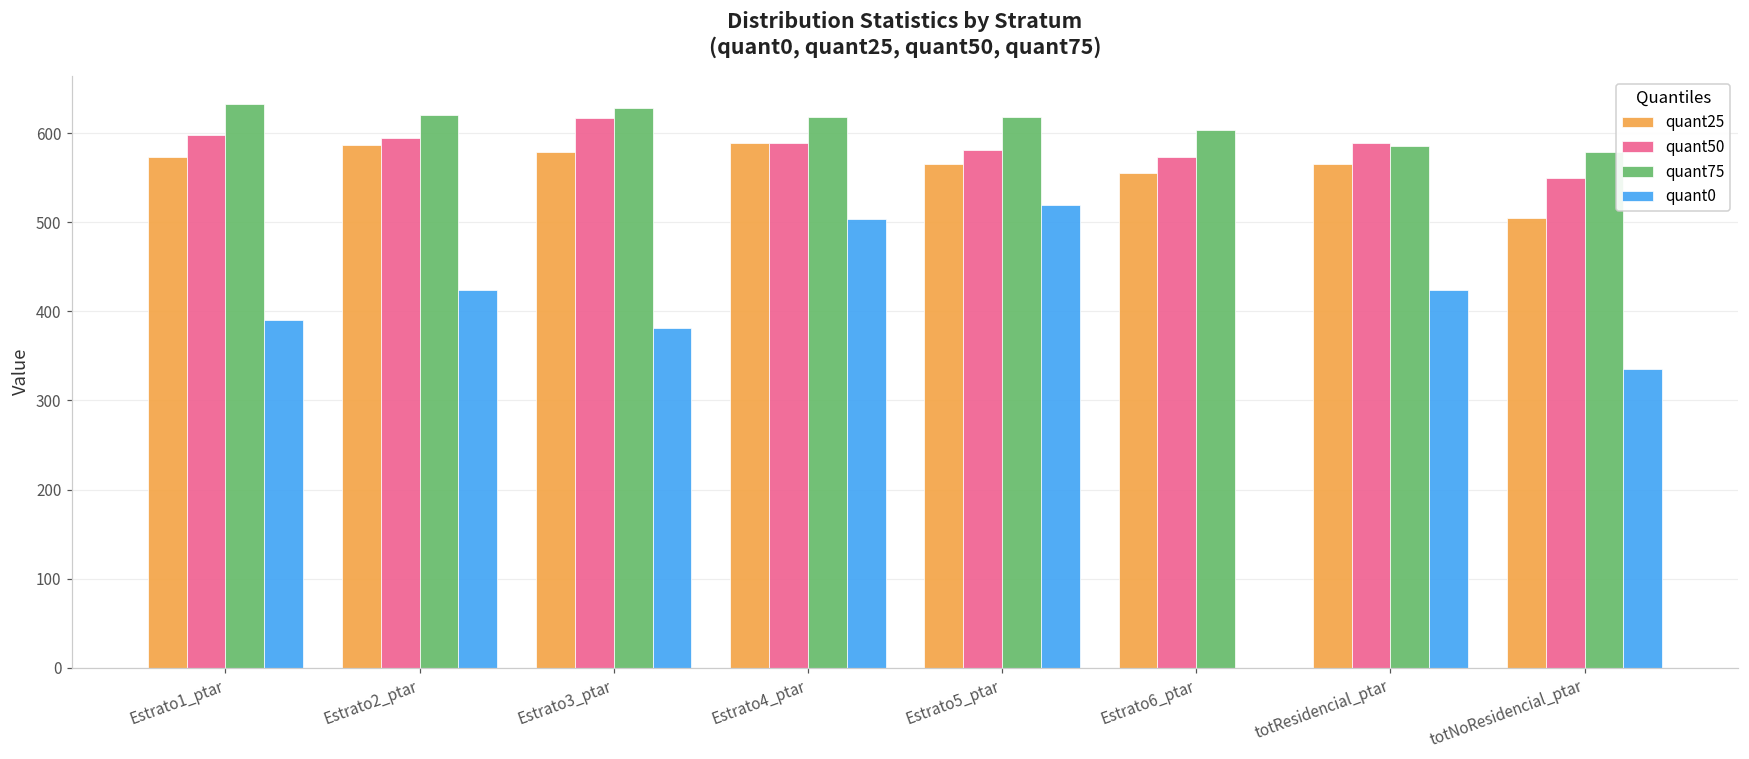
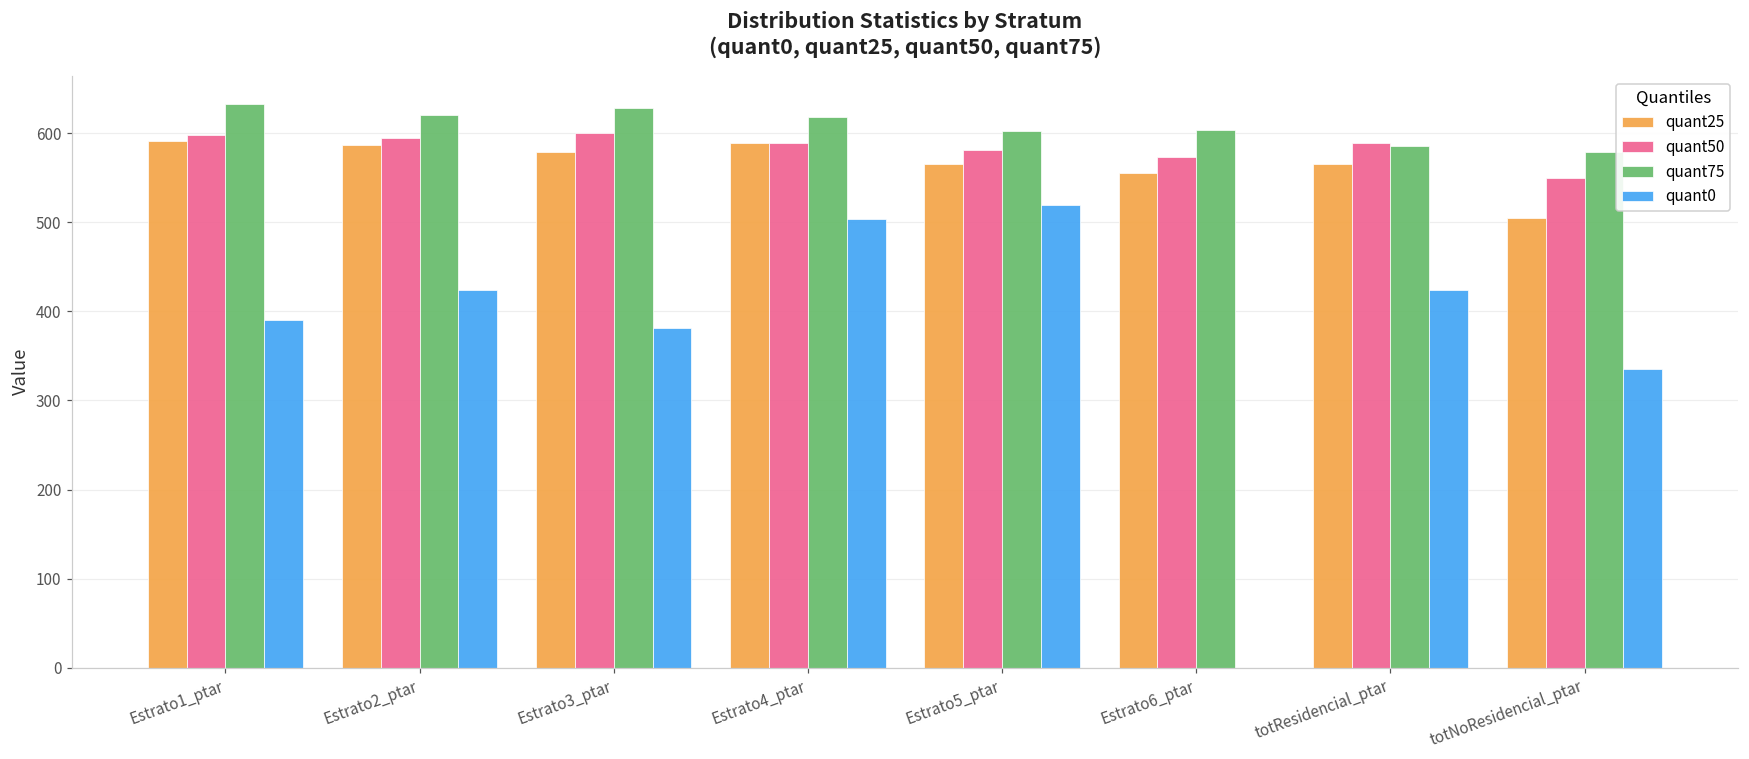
quant25, Estrato1_ptar: 570 -> 590
quant50, Estrato3_ptar: 620 -> 600
quant75, Estrato5_ptar: 620 -> 600
